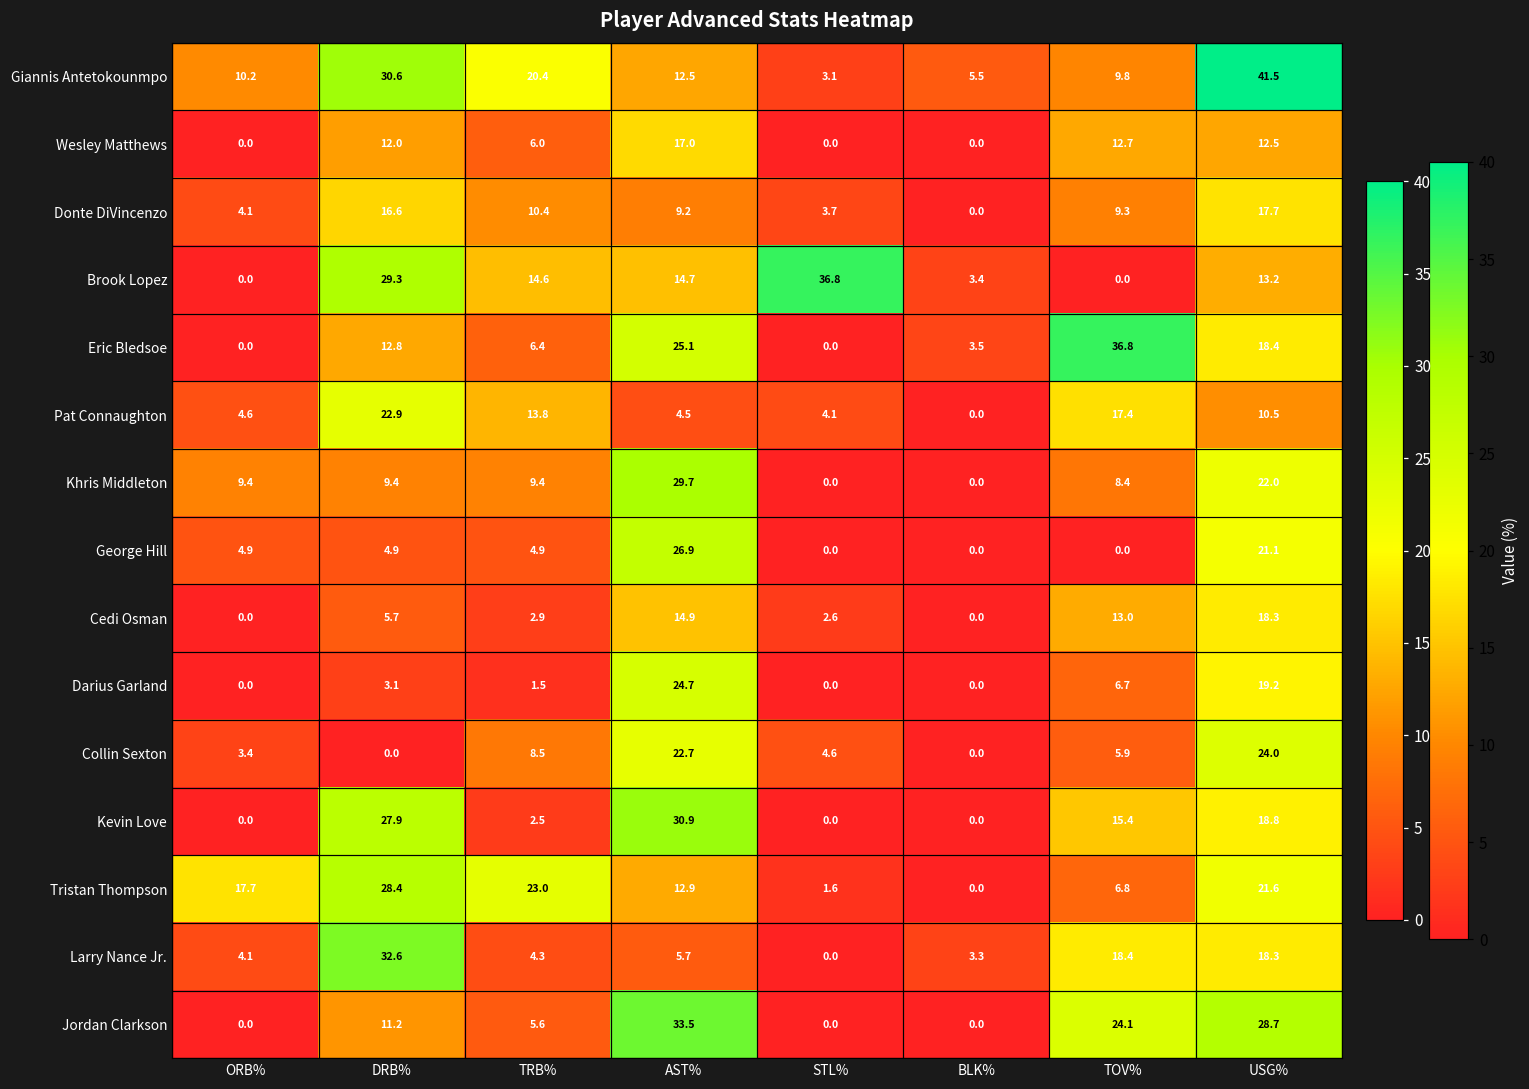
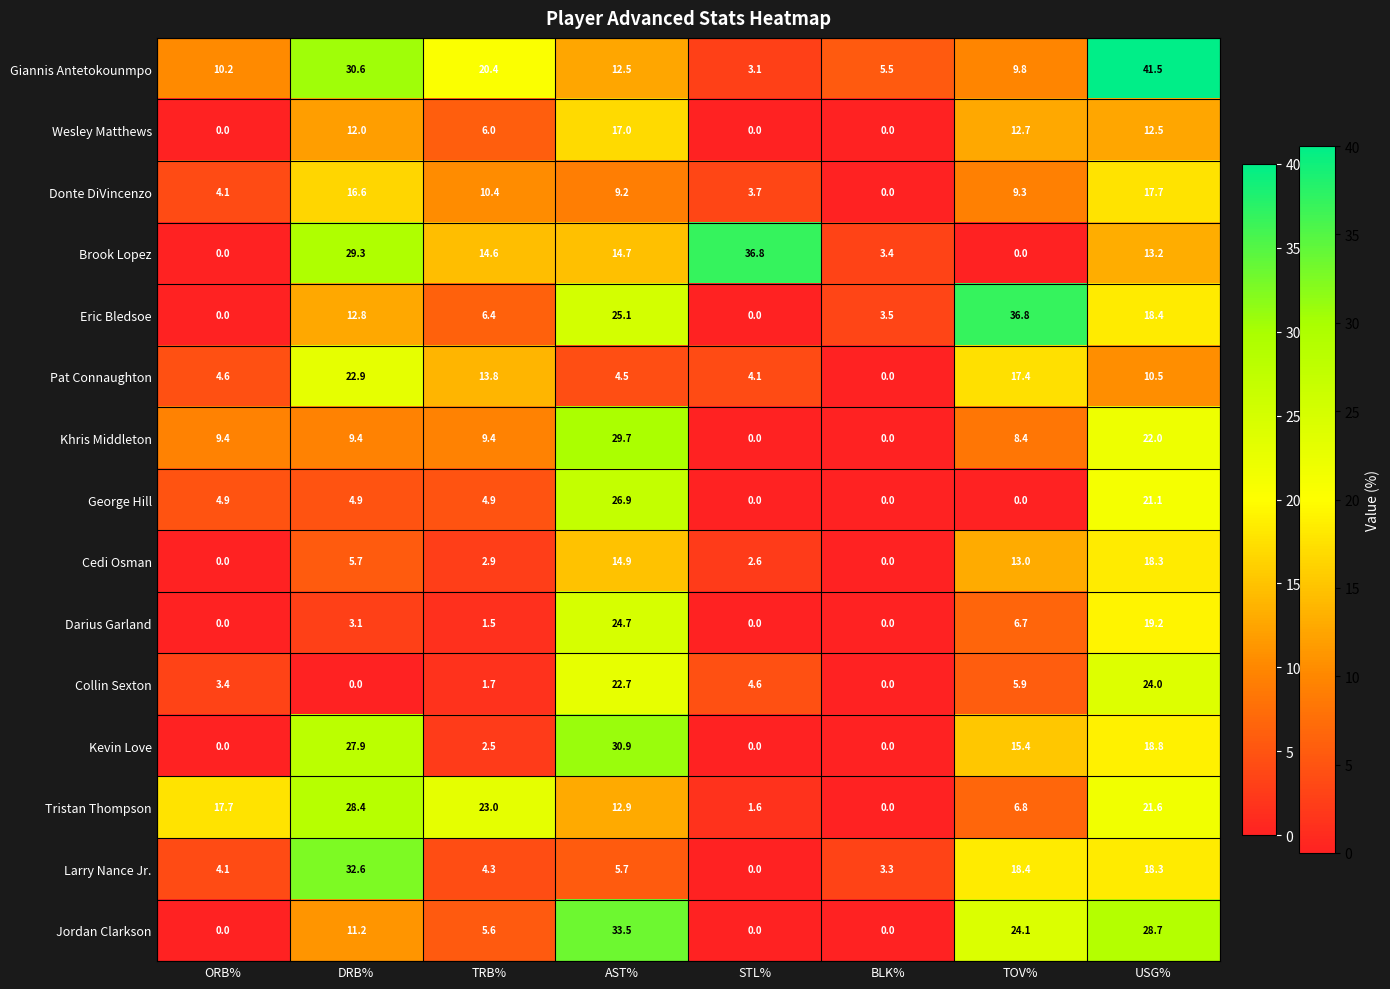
Collin Sexton, TRB%: 8.5 -> 1.7
